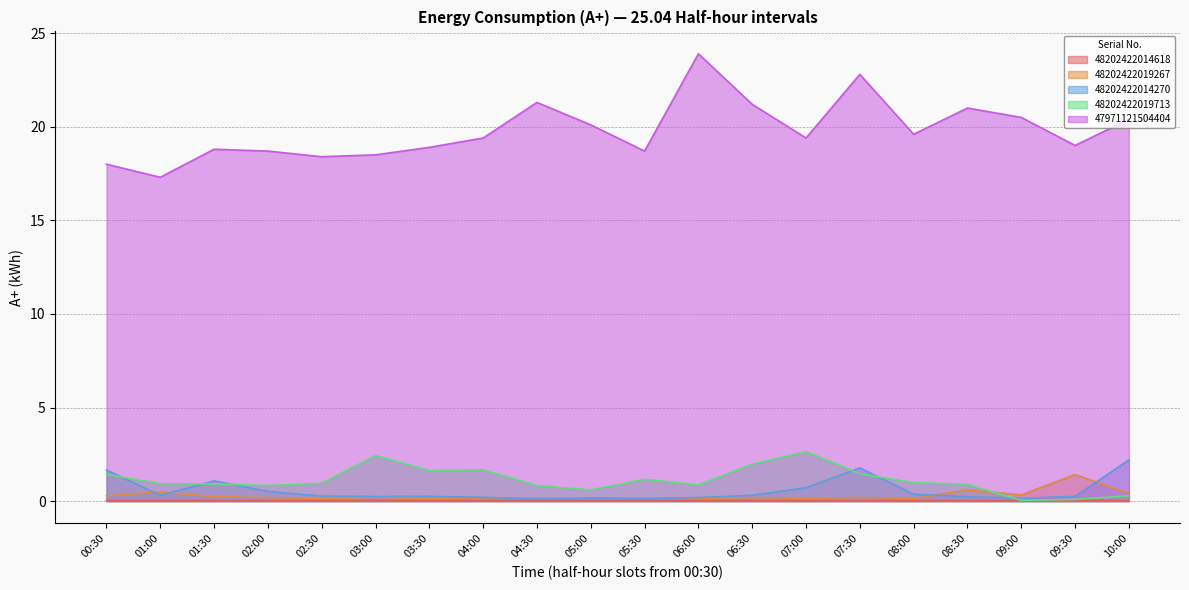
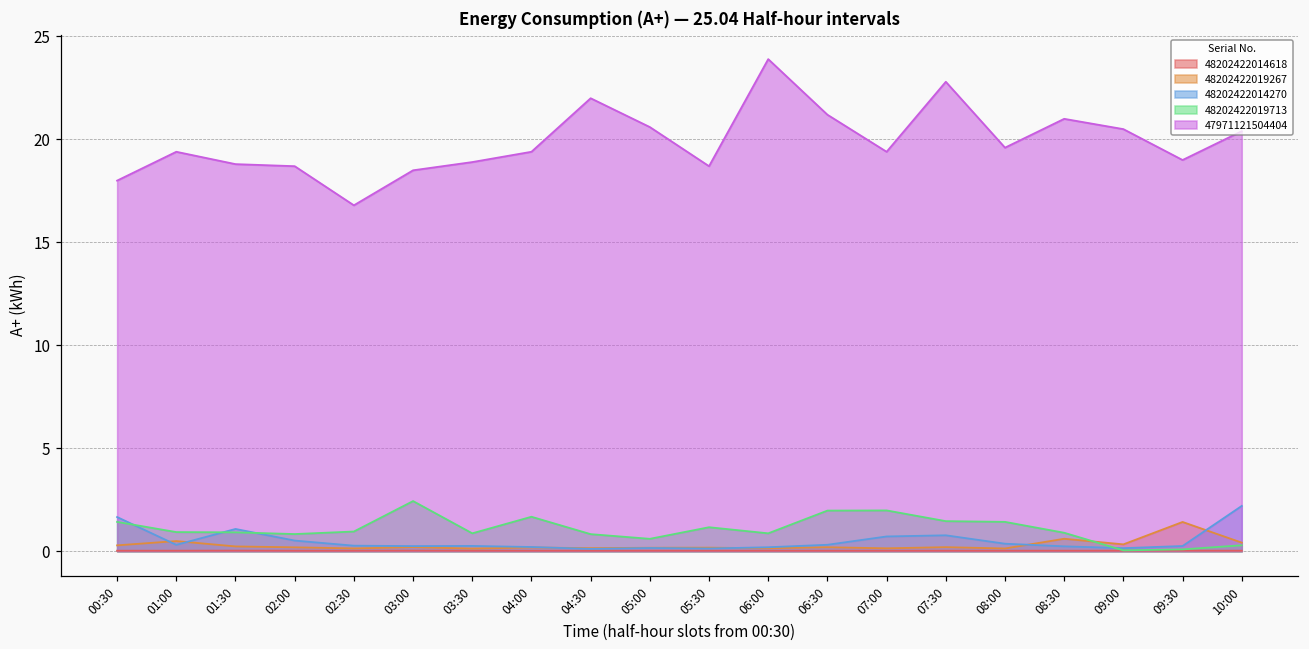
47971121504404, 01:00: 17.3 -> 19.4
47971121504404, 02:30: 18.4 -> 16.8
48202422019713, 03:30: 1.6 -> 0.9
47971121504404, 04:30: 21.3 -> 22.0
47971121504404, 05:00: 20.1 -> 20.6
48202422019713, 07:00: 2.7 -> 2.0
48202422014270, 07:30: 1.8 -> 0.8
48202422019713, 08:00: 1.0 -> 1.4
